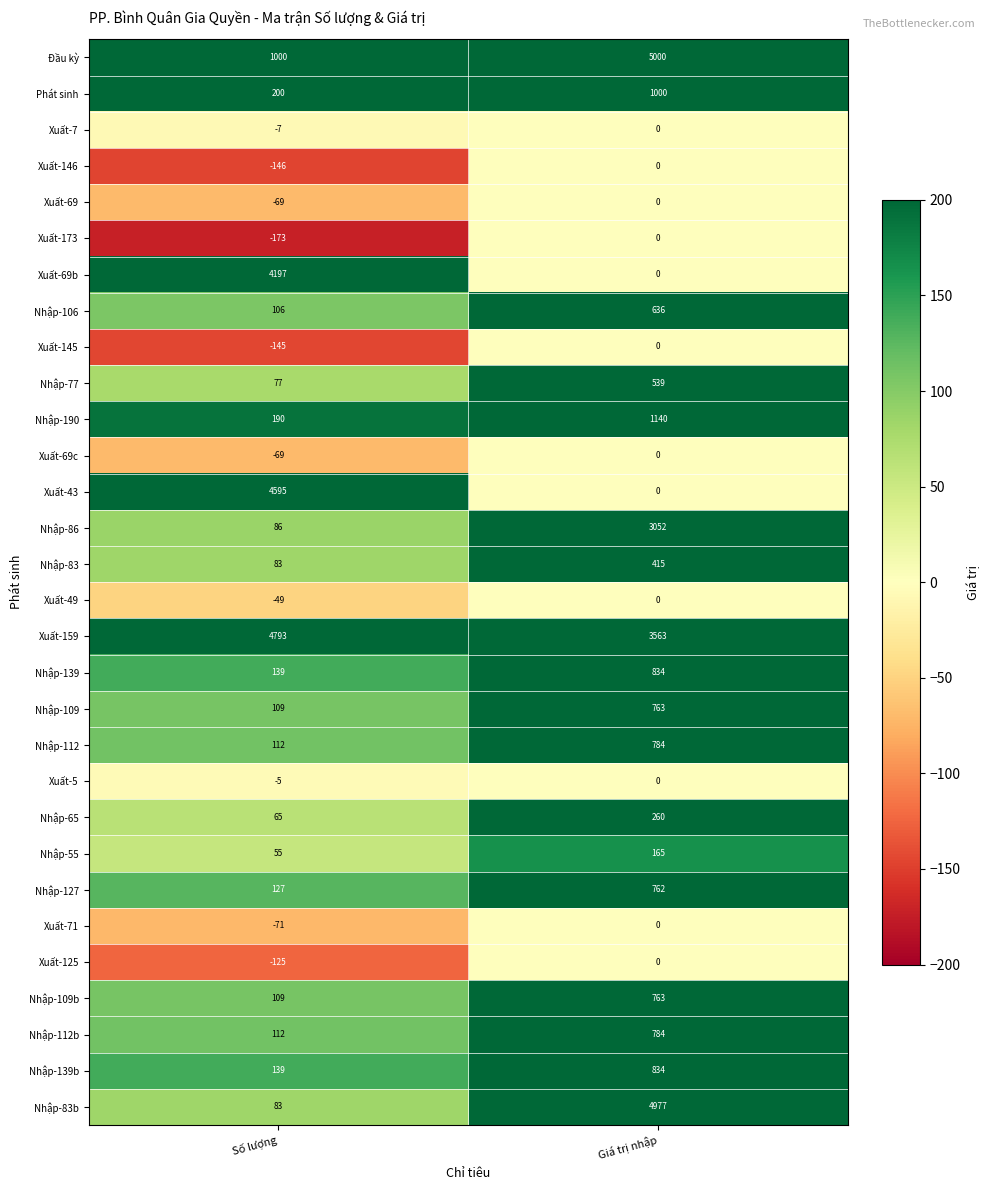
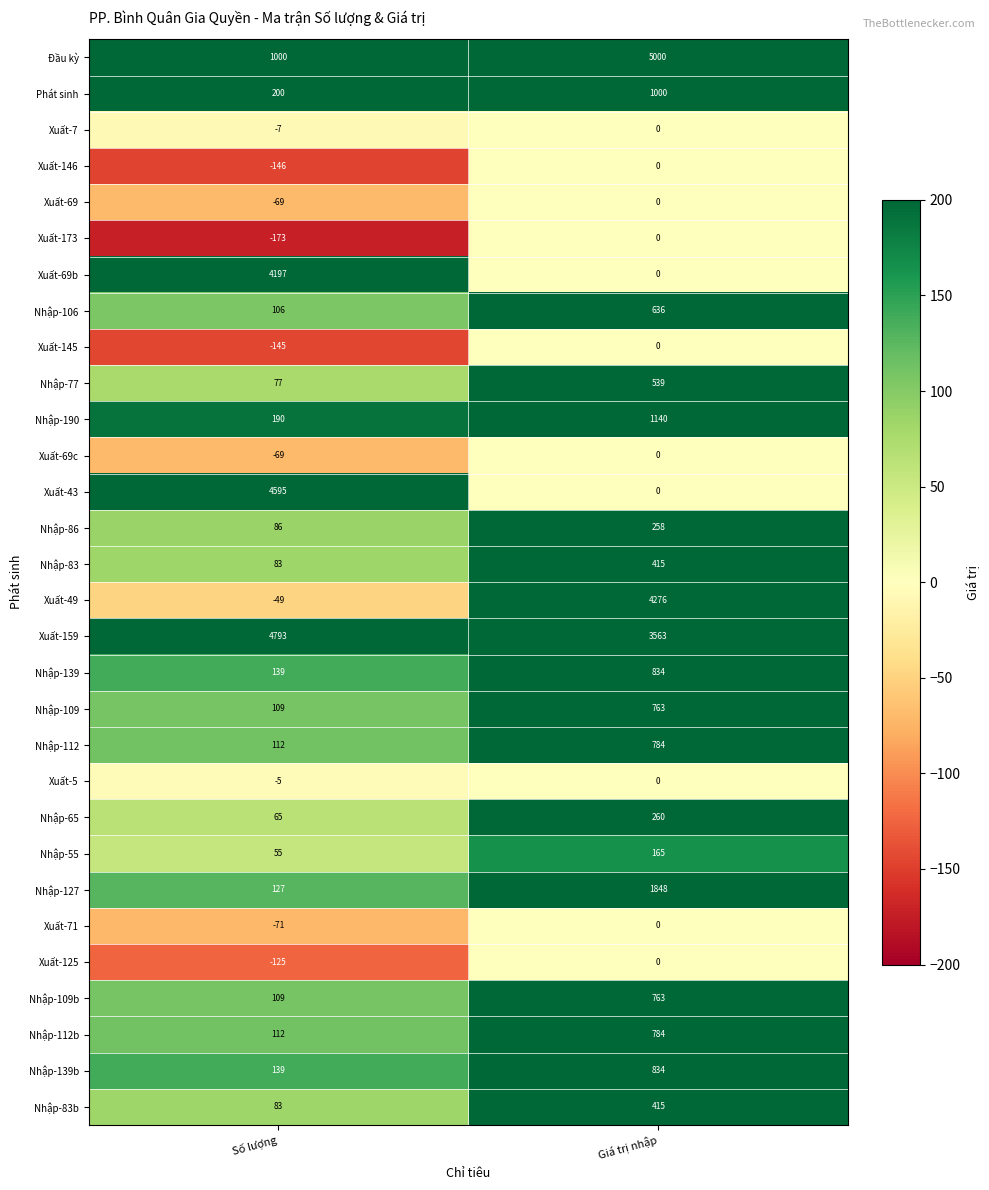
Nhập-86, Giá trị nhập: 3052 -> 258
Xuất-49, Giá trị nhập: 0 -> 4276
Nhập-127, Giá trị nhập: 762 -> 1848
Nhập-83b, Giá trị nhập: 4977 -> 415
